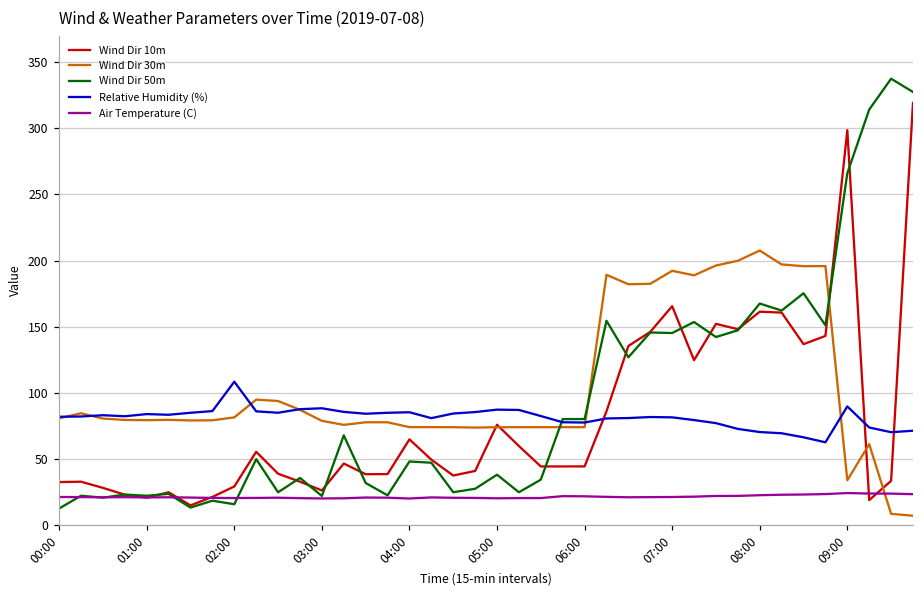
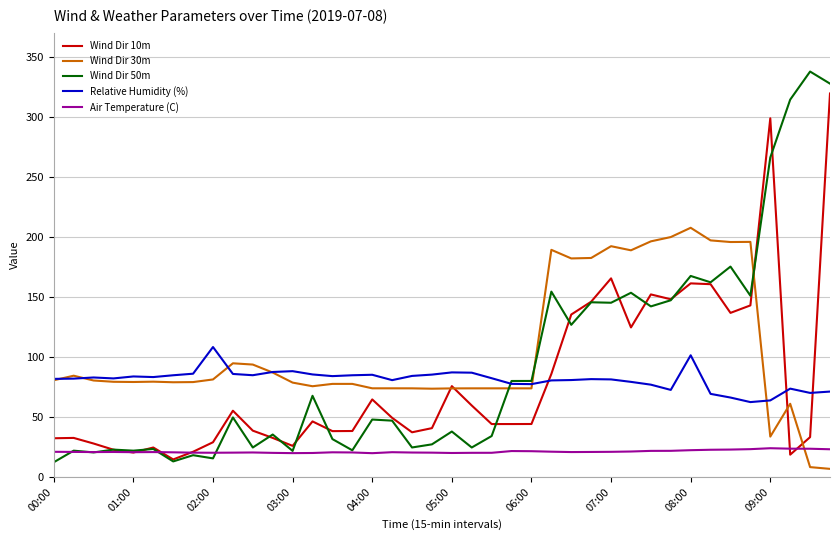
Relative Humidity (%), 08:00: 70 -> 101
Relative Humidity (%), 09:00: 90 -> 64
